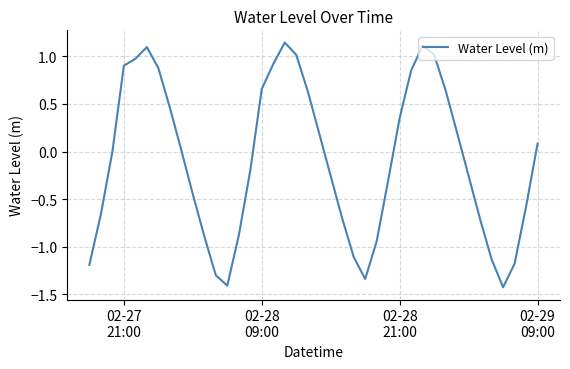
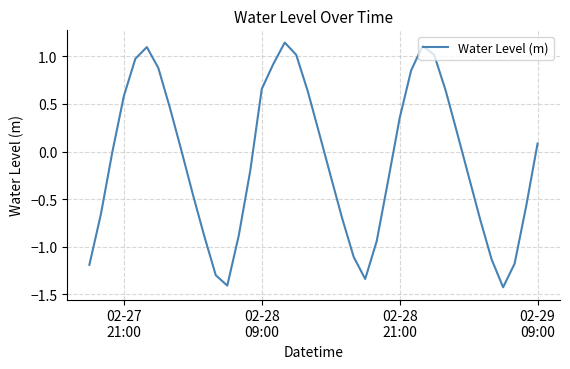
02-27 21:00: 0.9 -> 0.6
